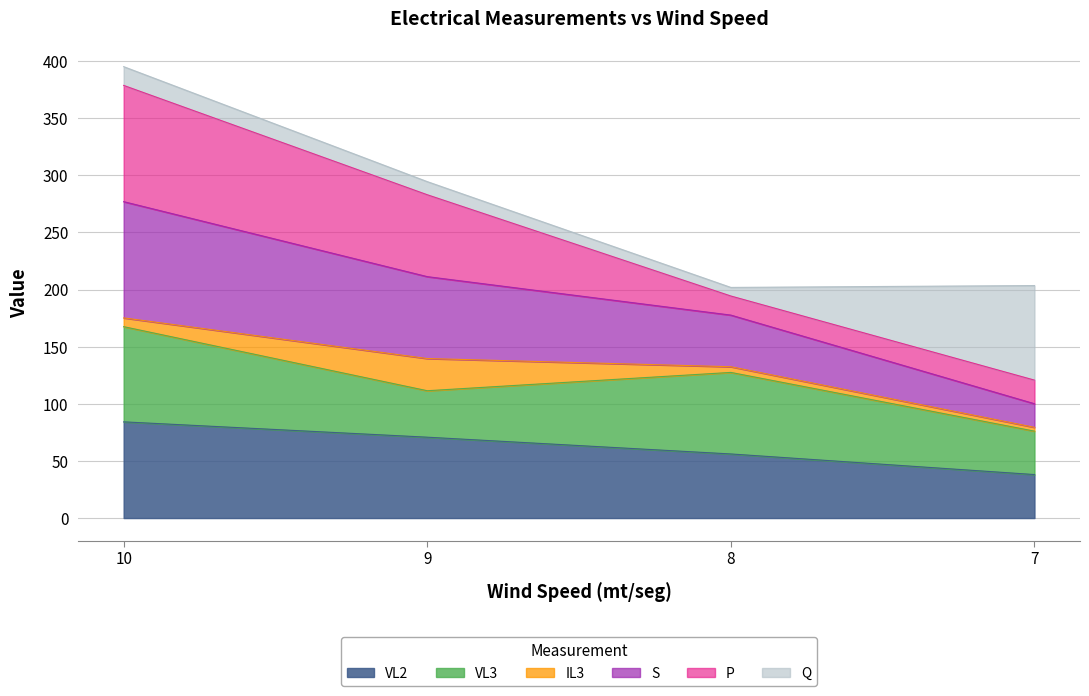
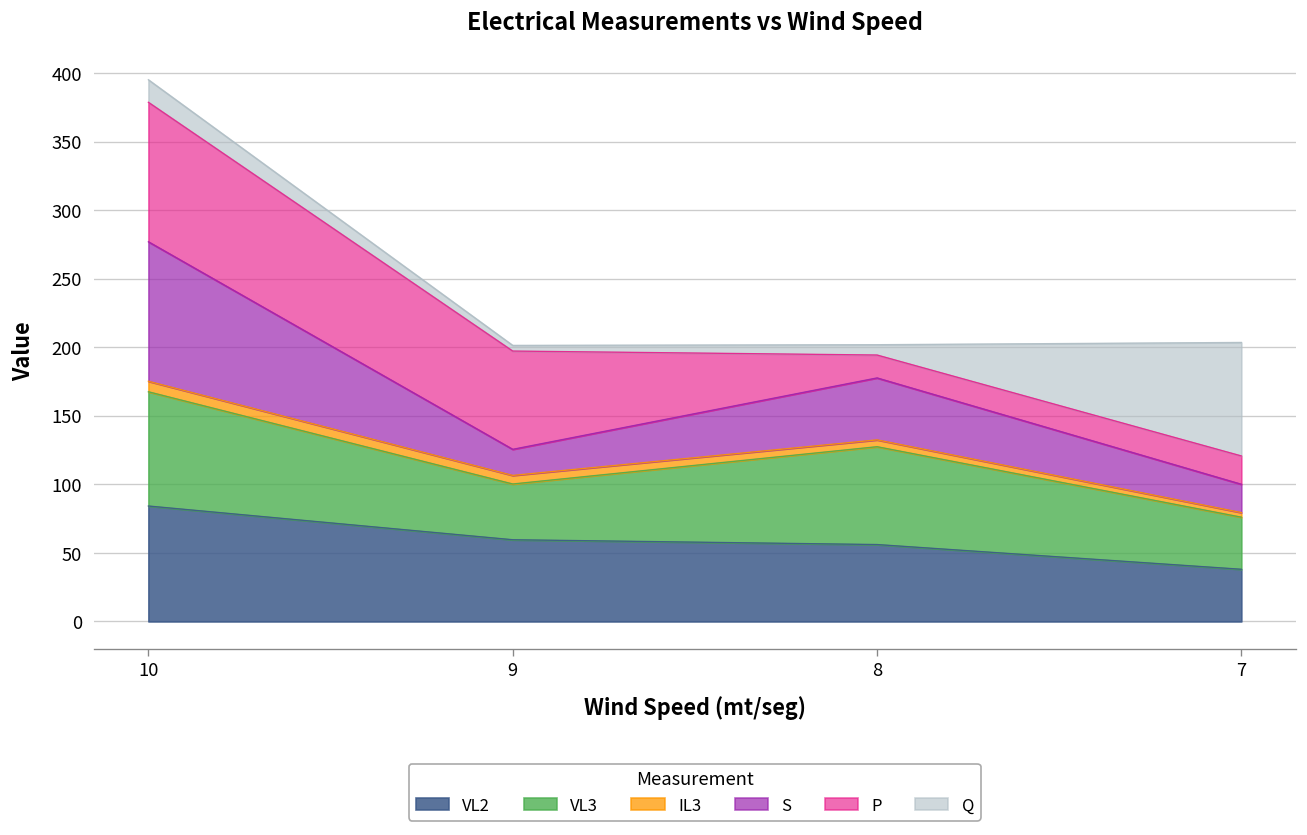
VL2, 9: 71 -> 60
IL3, 9: 28 -> 6
S, 9: 72 -> 19
Q, 9: 11 -> 4
